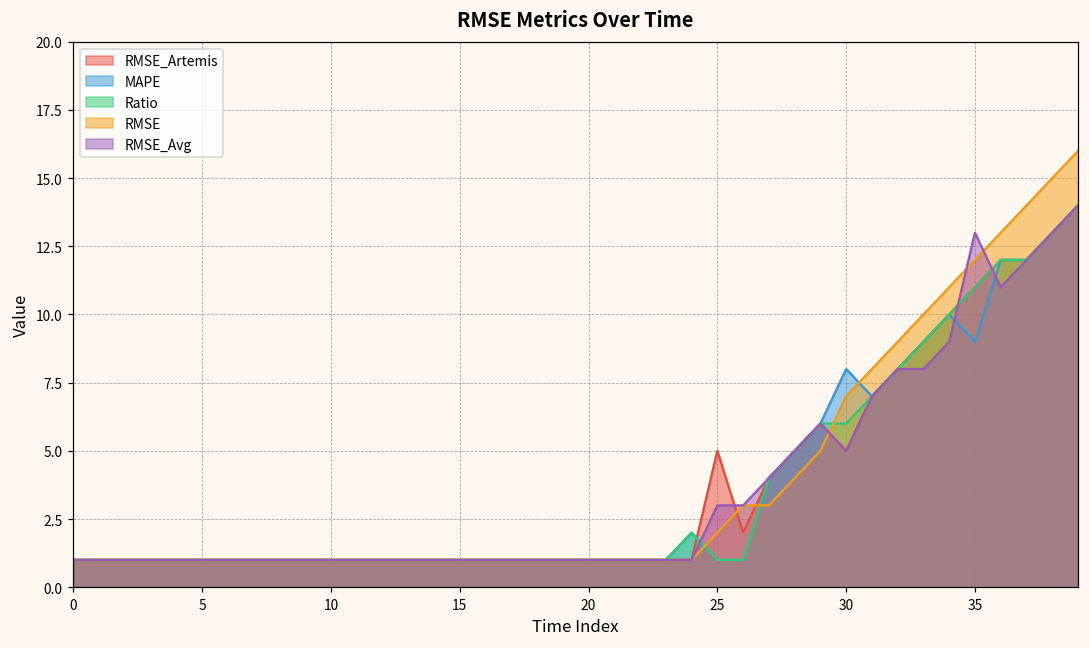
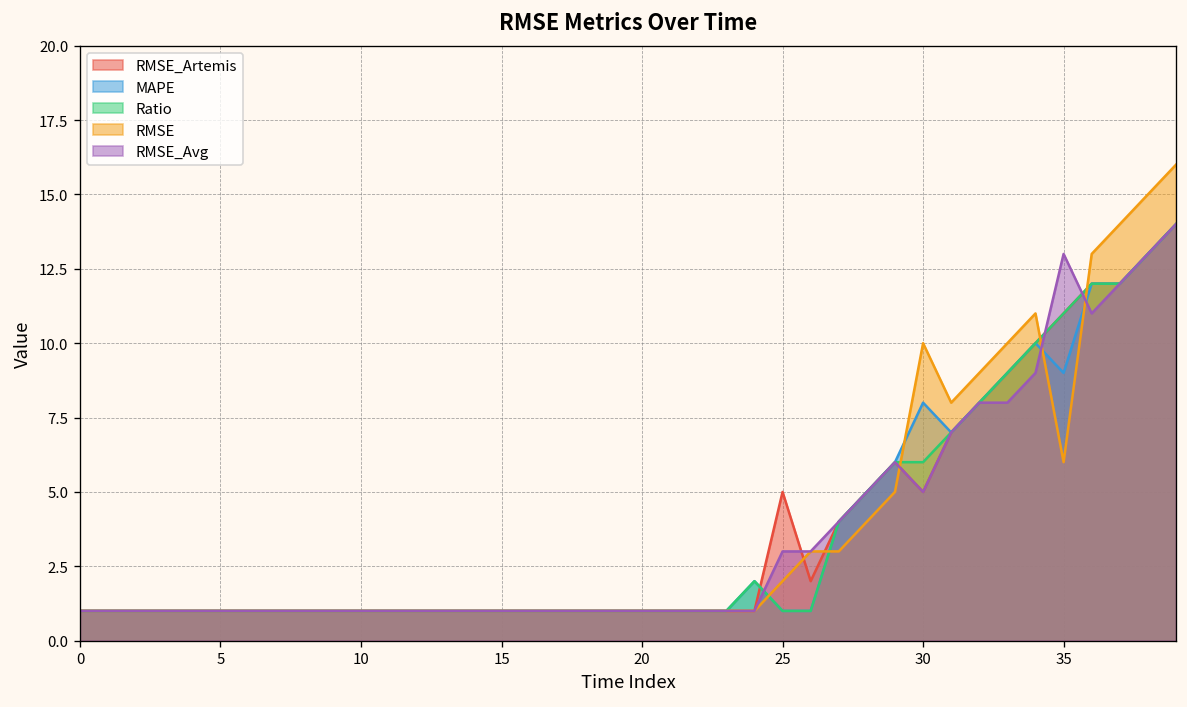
RMSE, 30: 7 -> 10
RMSE, 35: 12 -> 6
